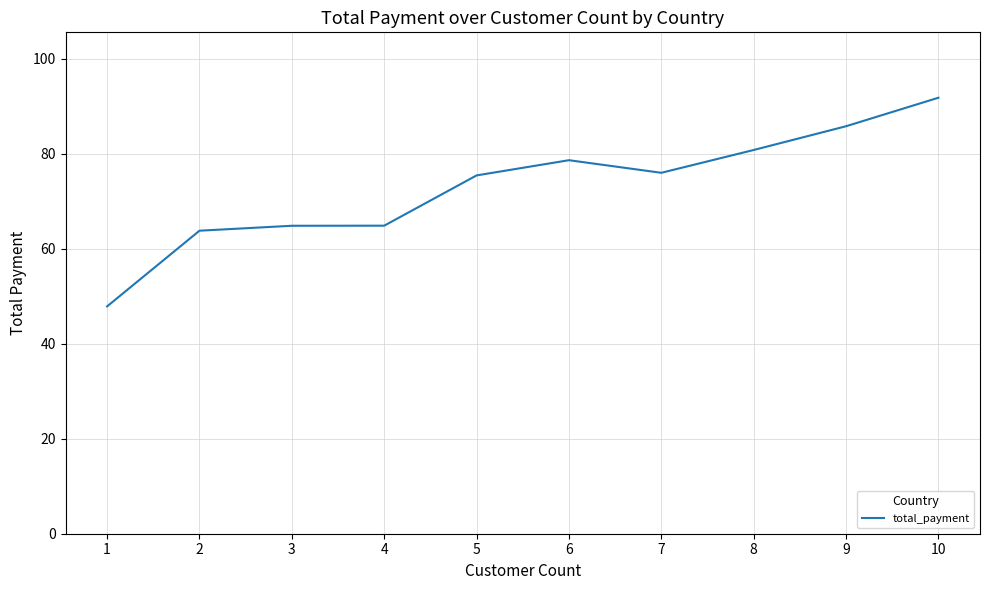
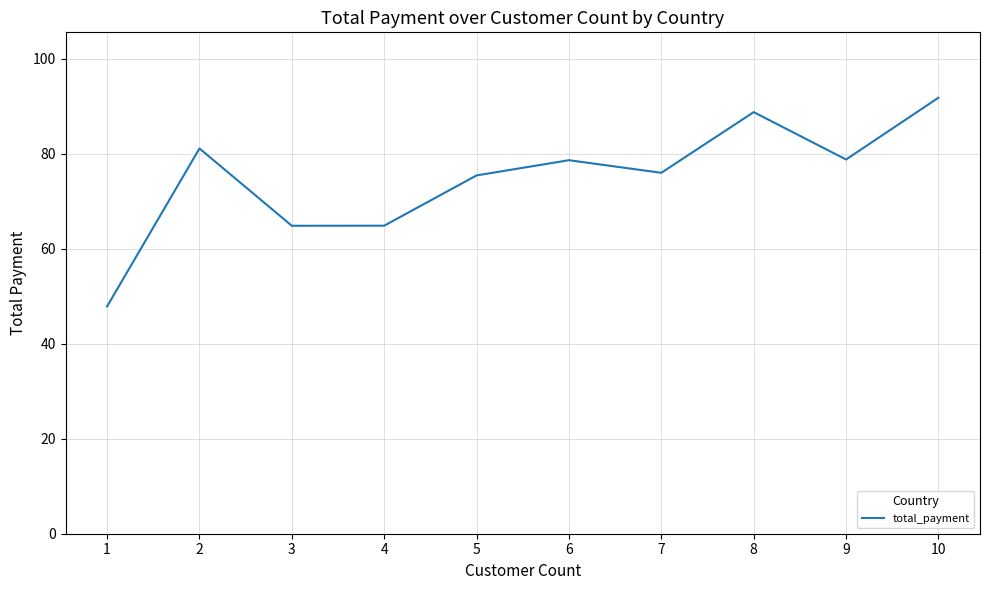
2: 64 -> 81
8: 81 -> 89
9: 86 -> 79
